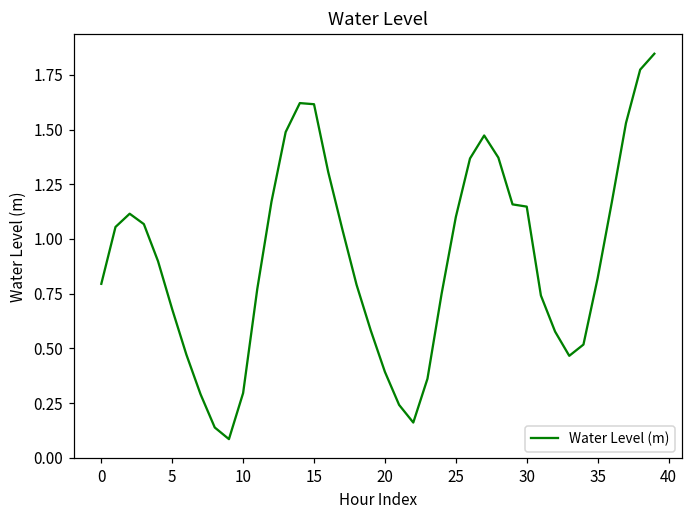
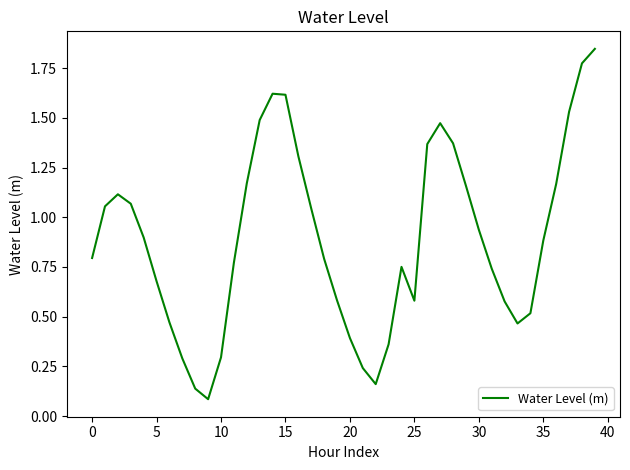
25: 1.10 -> 0.58
30: 1.15 -> 0.94
35: 0.82 -> 0.88
